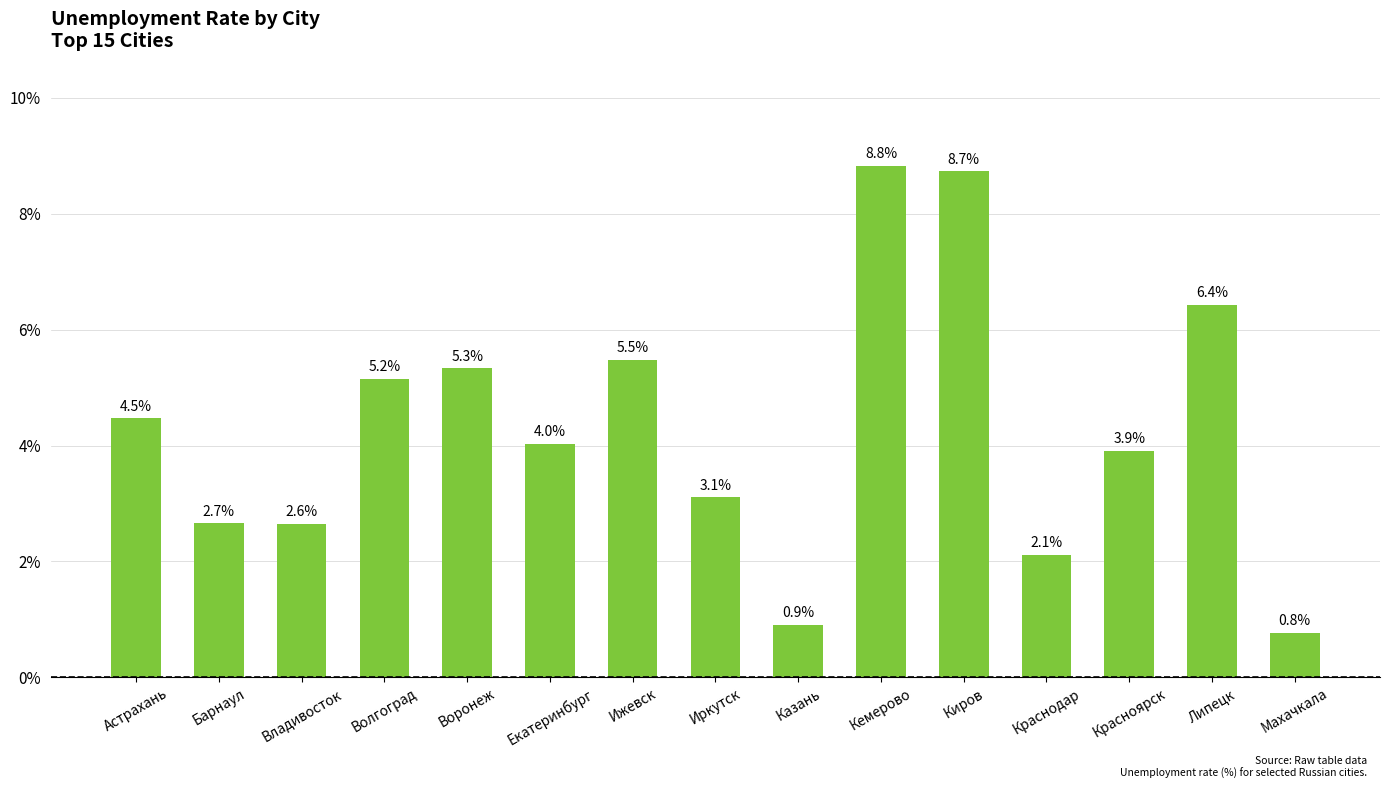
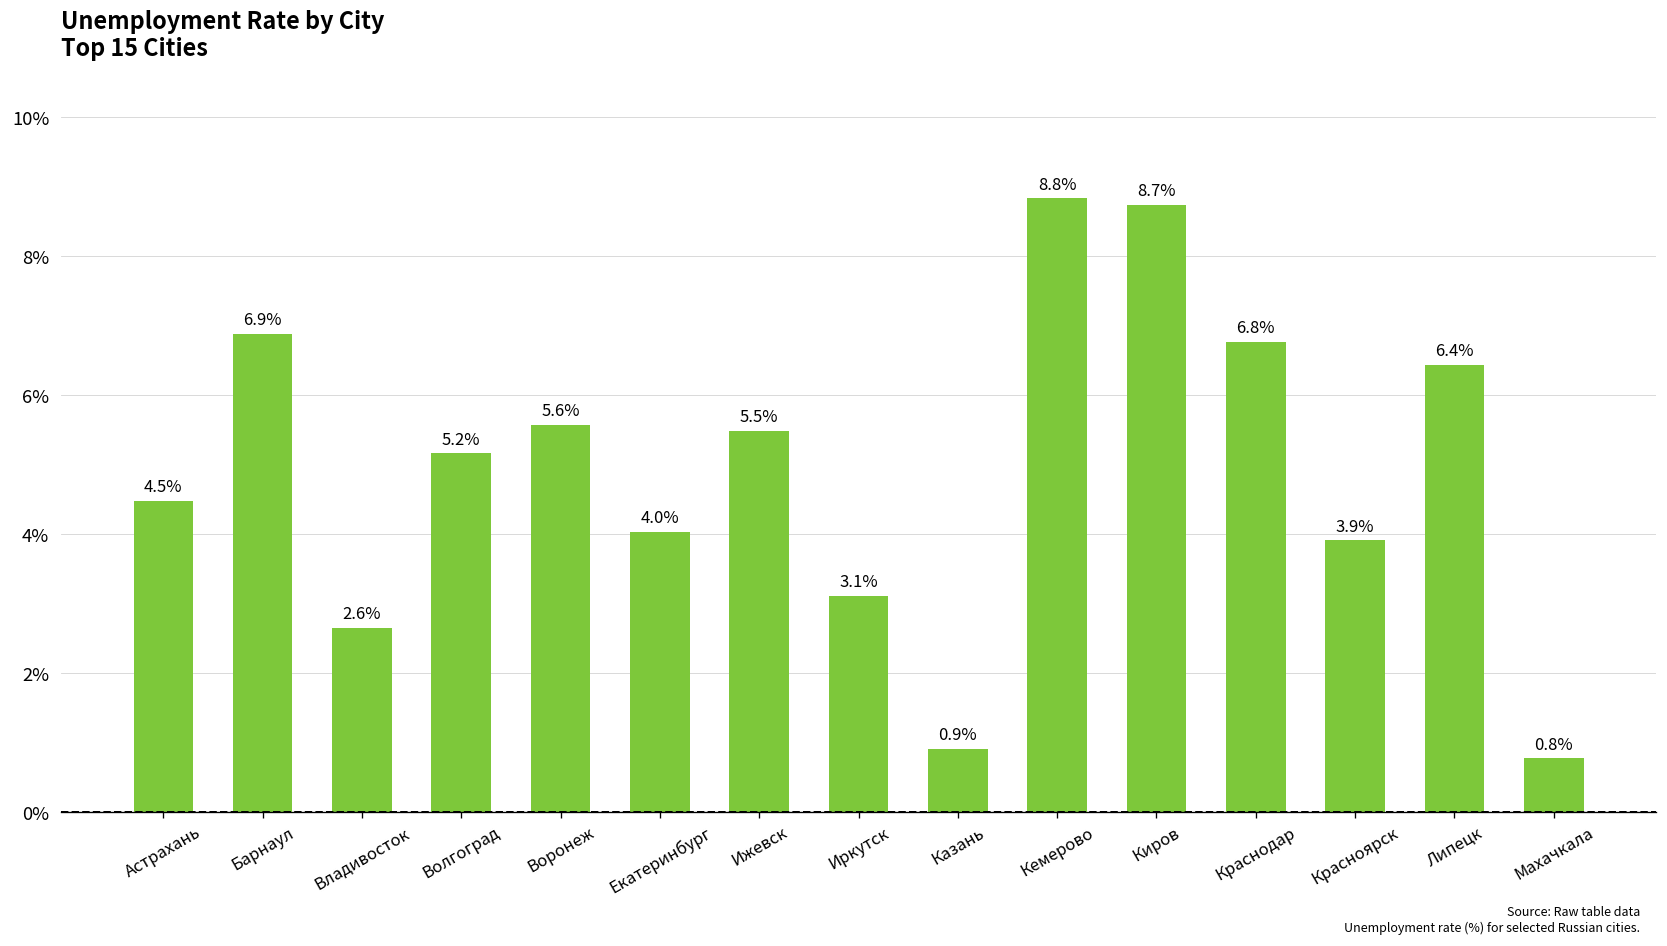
Барнаул: 2.7% -> 6.9%
Воронеж: 5.3% -> 5.6%
Краснодар: 2.1% -> 6.8%
